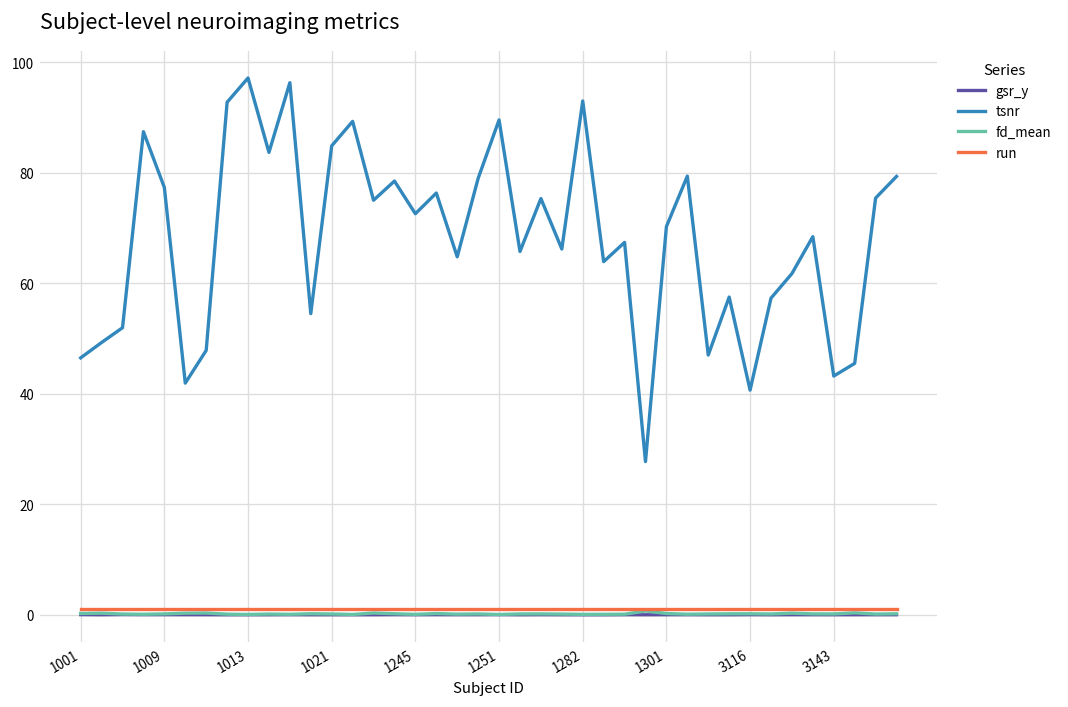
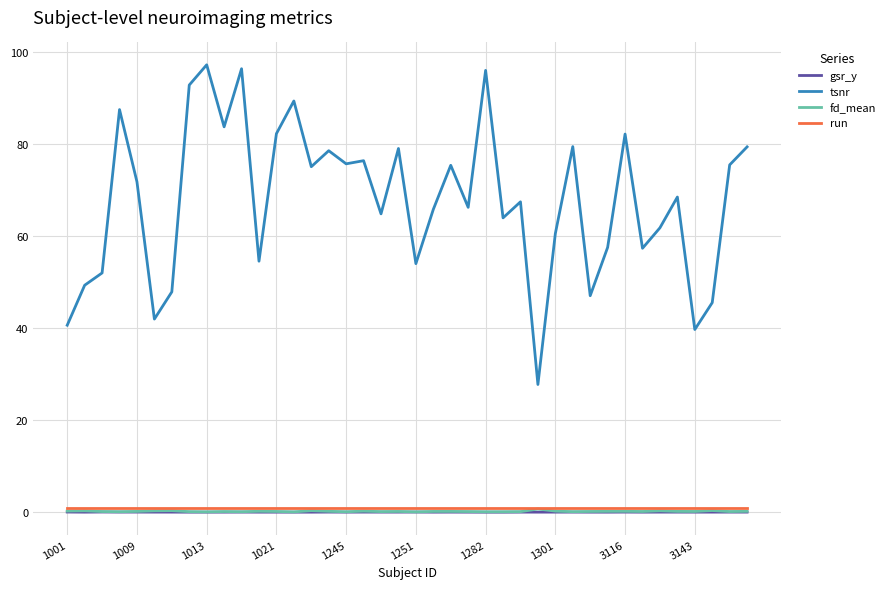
tsnr, 1001: 47 -> 41
tsnr, 1009: 77 -> 72
tsnr, 1021: 85 -> 82
tsnr, 1245: 73 -> 76
tsnr, 1251: 90 -> 54
tsnr, 1282: 93 -> 96
tsnr, 1301: 70 -> 61
tsnr, 3116: 41 -> 82
tsnr, 3143: 43 -> 40
